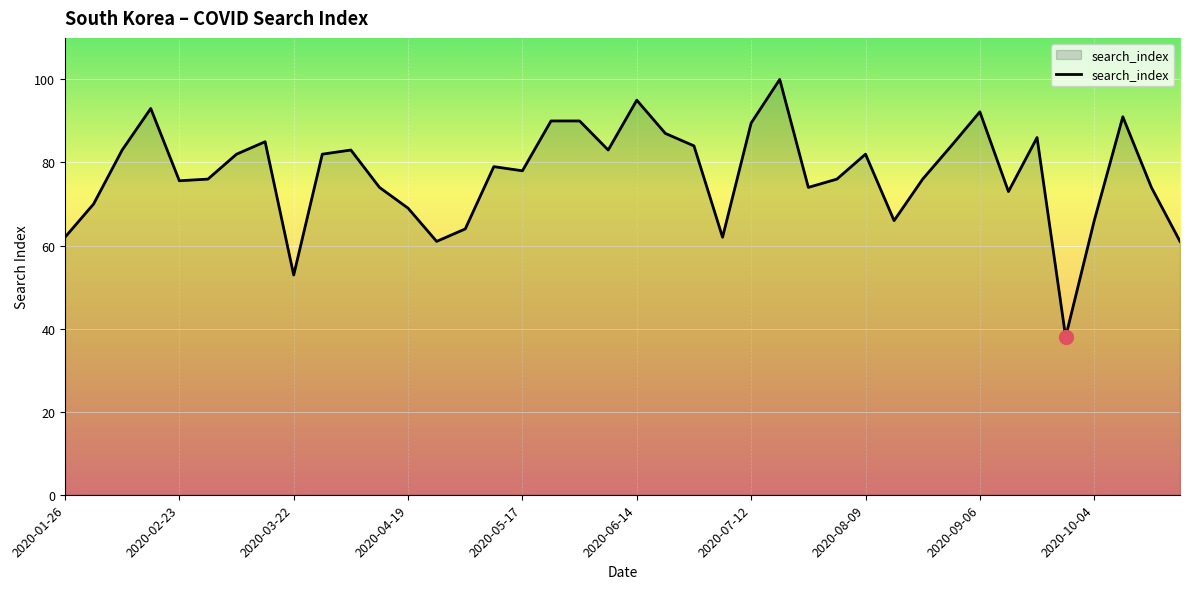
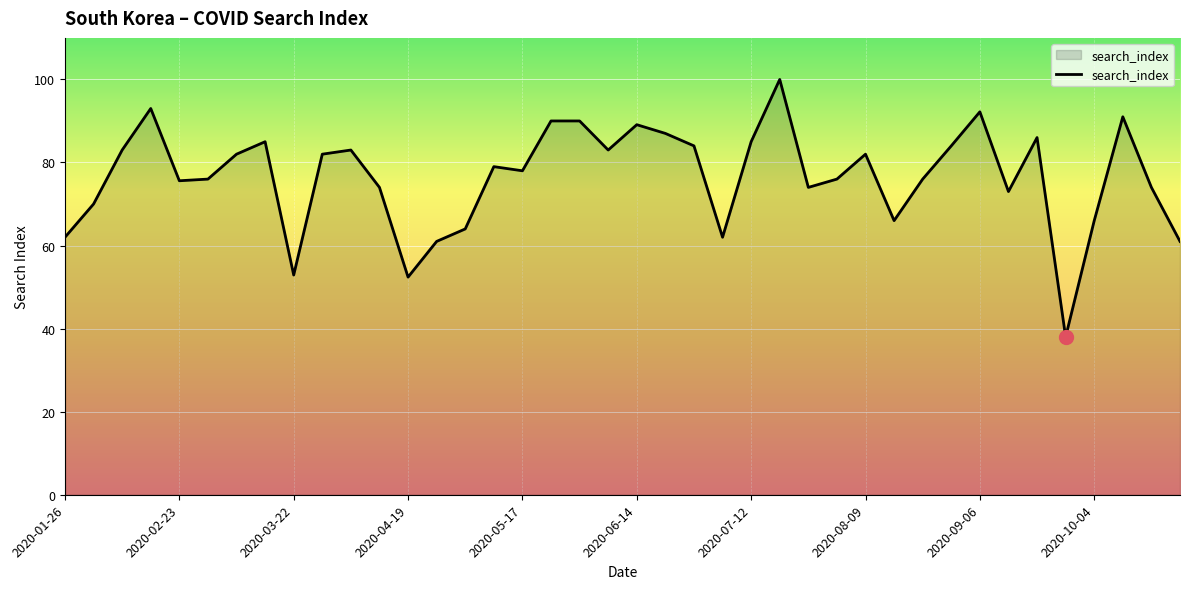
search_index, 2020-04-19: 69 -> 52
search_index, 2020-06-14: 95 -> 89
search_index, 2020-07-12: 90 -> 85
